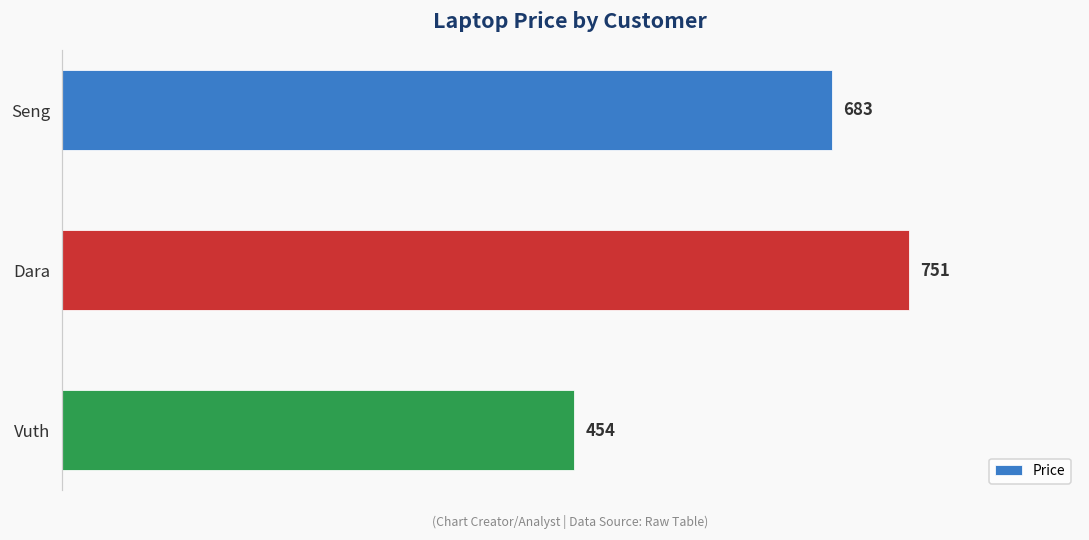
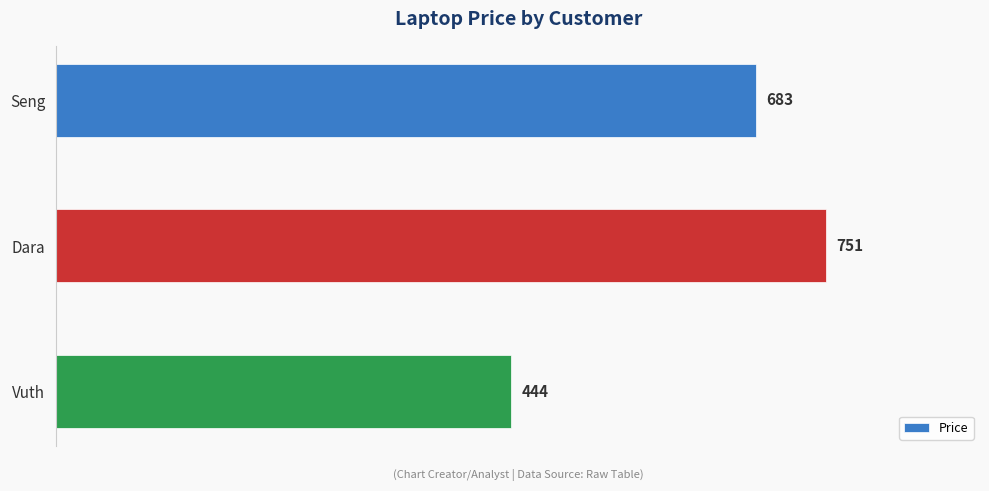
Vuth: 454 -> 444
